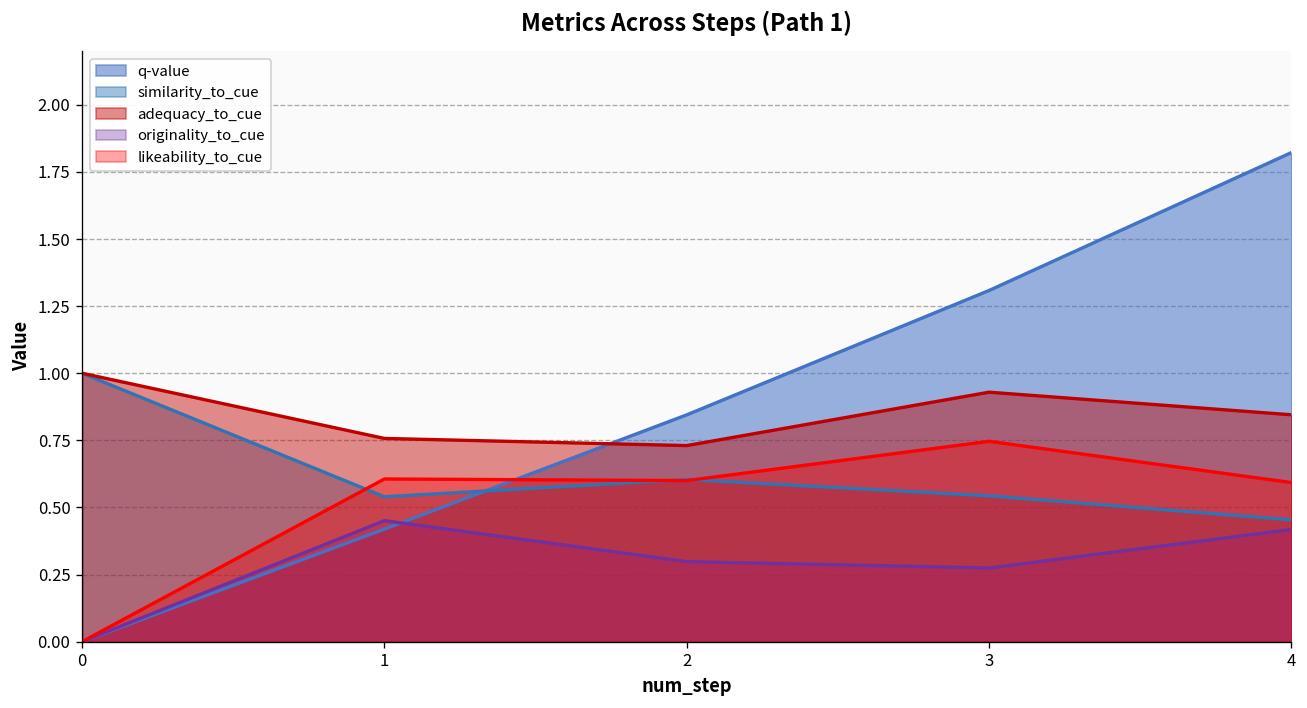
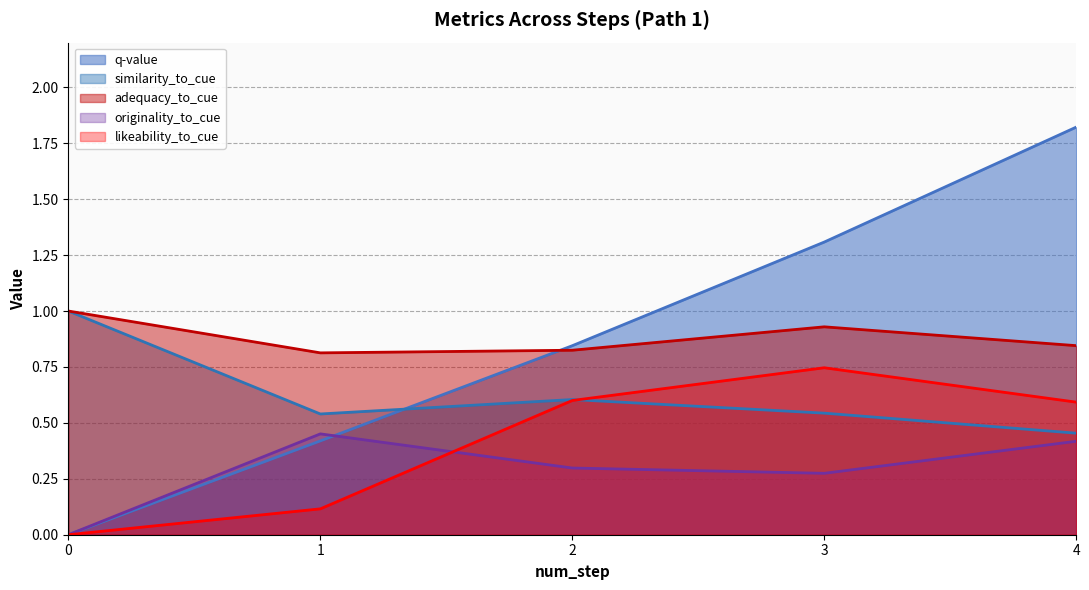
adequacy_to_cue, 1: 0.76 -> 0.81
likeability_to_cue, 1: 0.61 -> 0.12
adequacy_to_cue, 2: 0.73 -> 0.82
